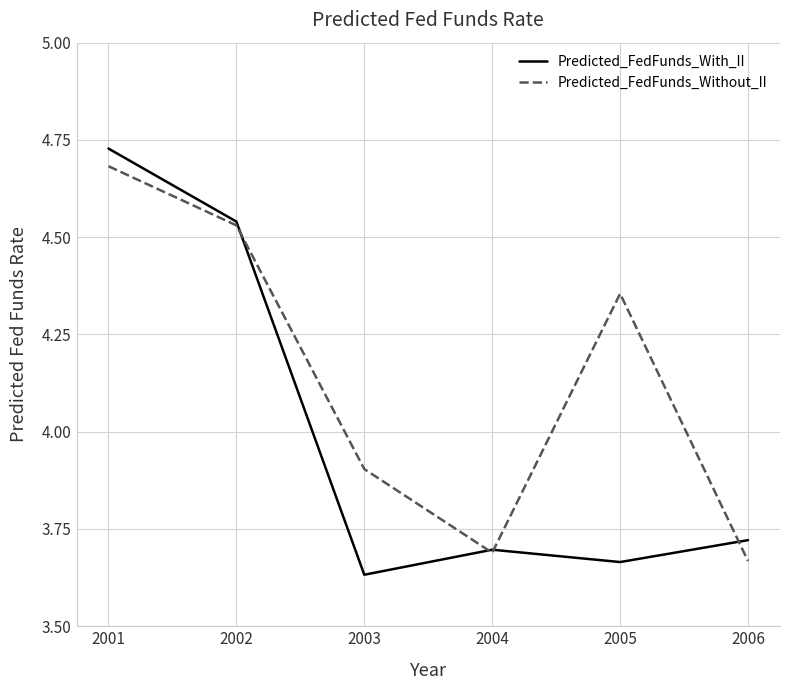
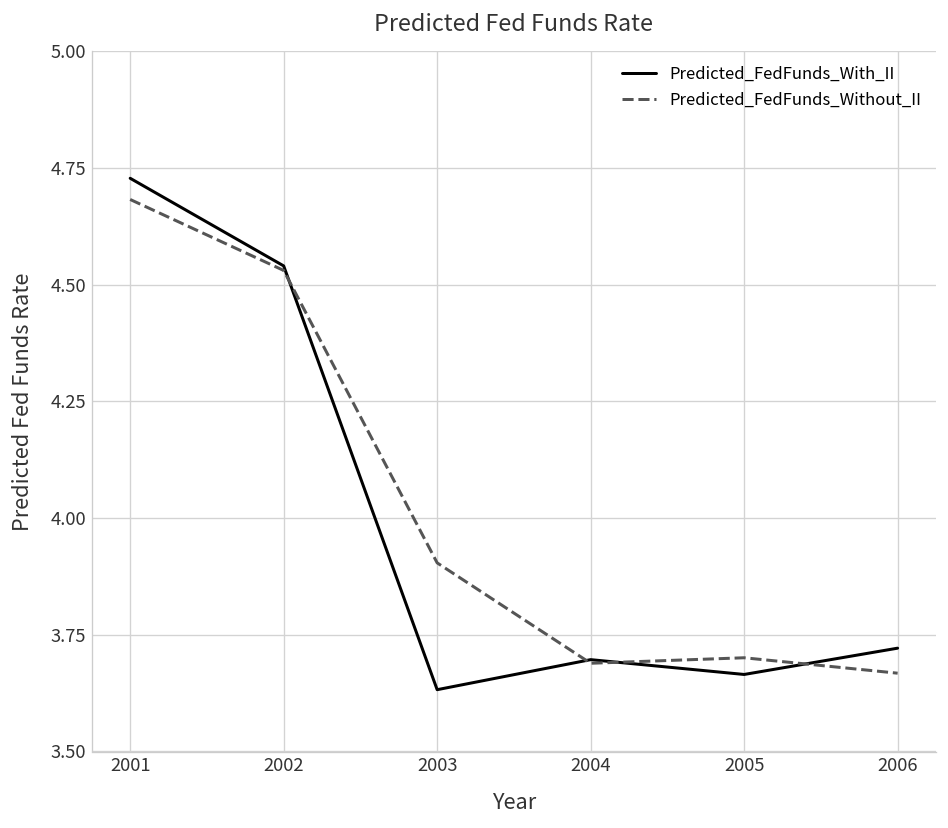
Predicted_FedFunds_Without_II, 2005: 4.35 -> 3.70
